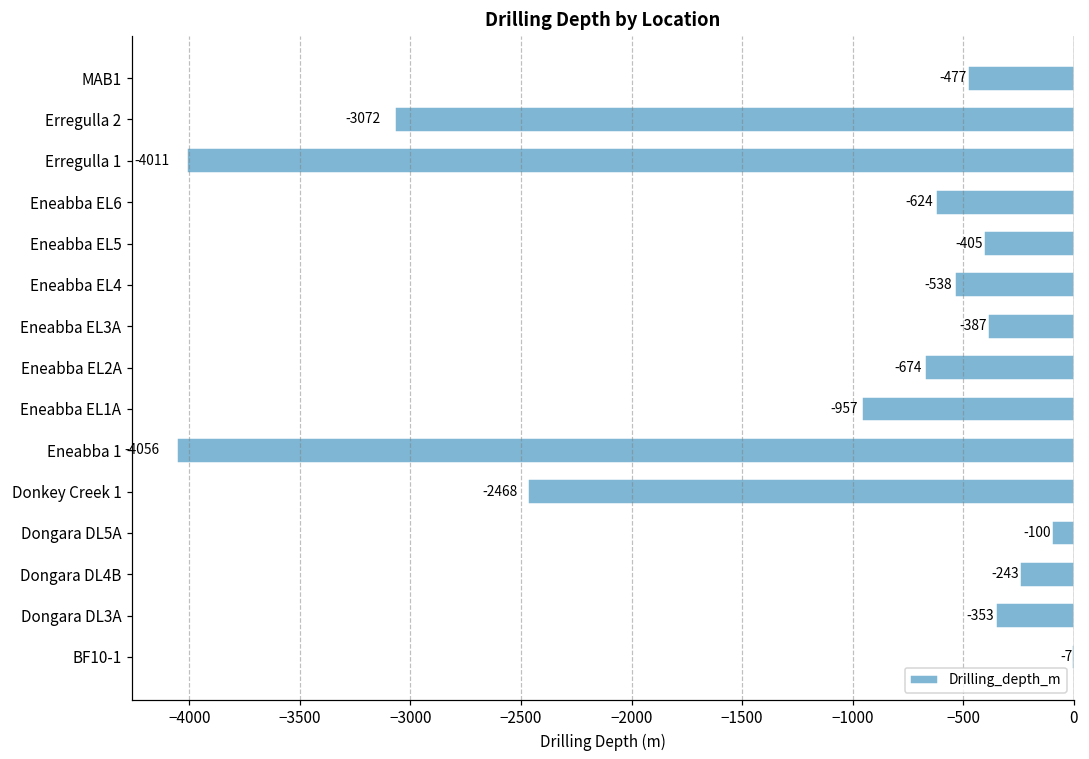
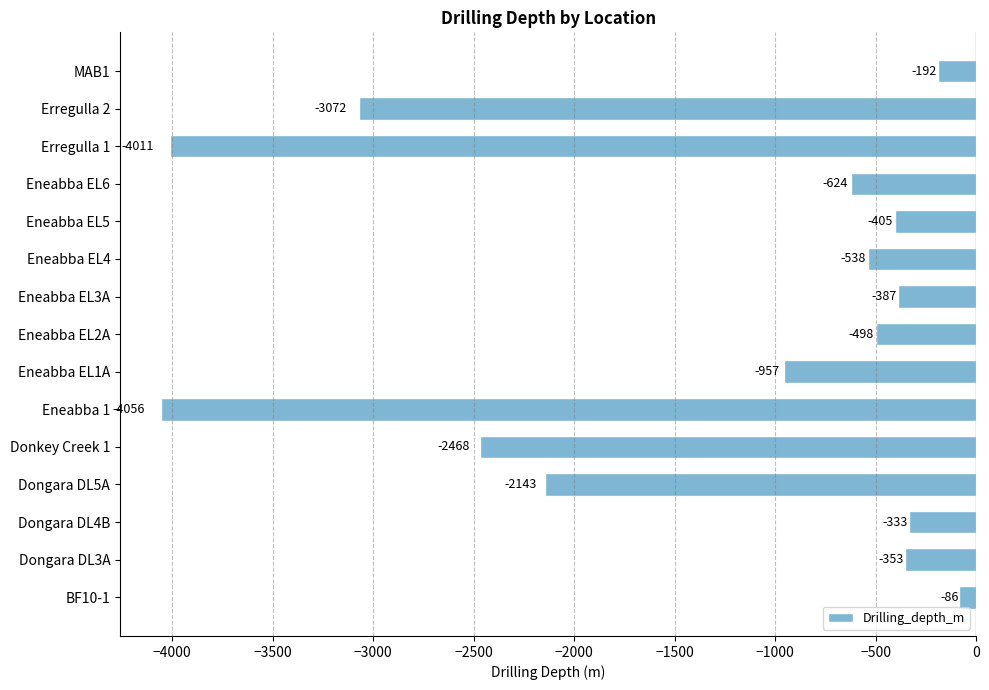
MAB1: -477 -> -192
Eneabba EL2A: -674 -> -498
Dongara DL5A: -100 -> -2143
Dongara DL4B: -243 -> -333
BF10-1: -7 -> -86
